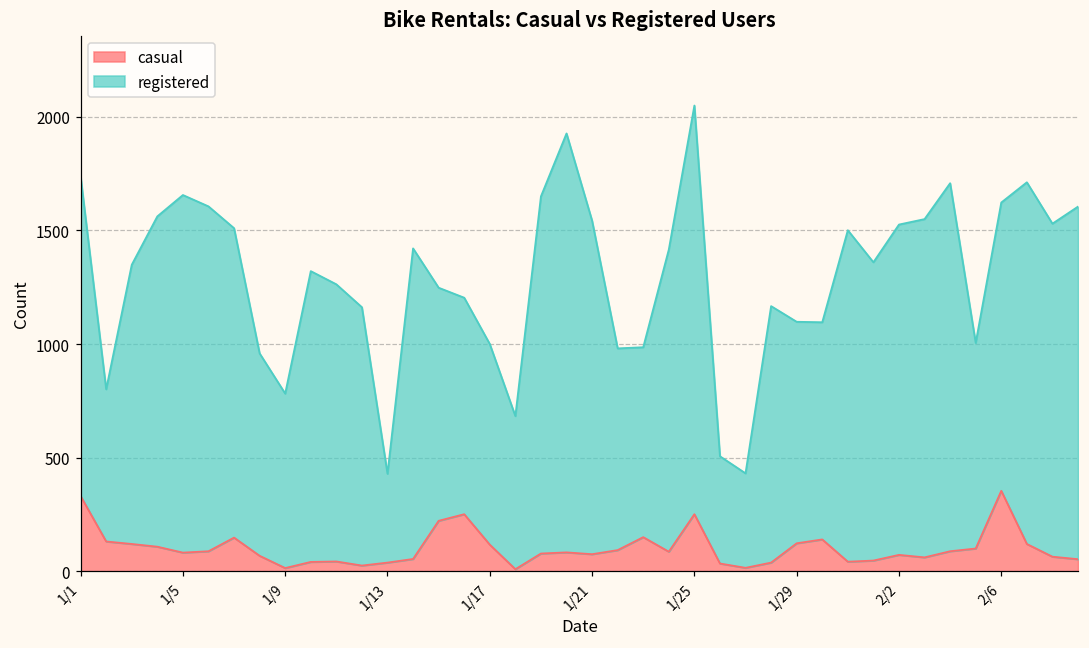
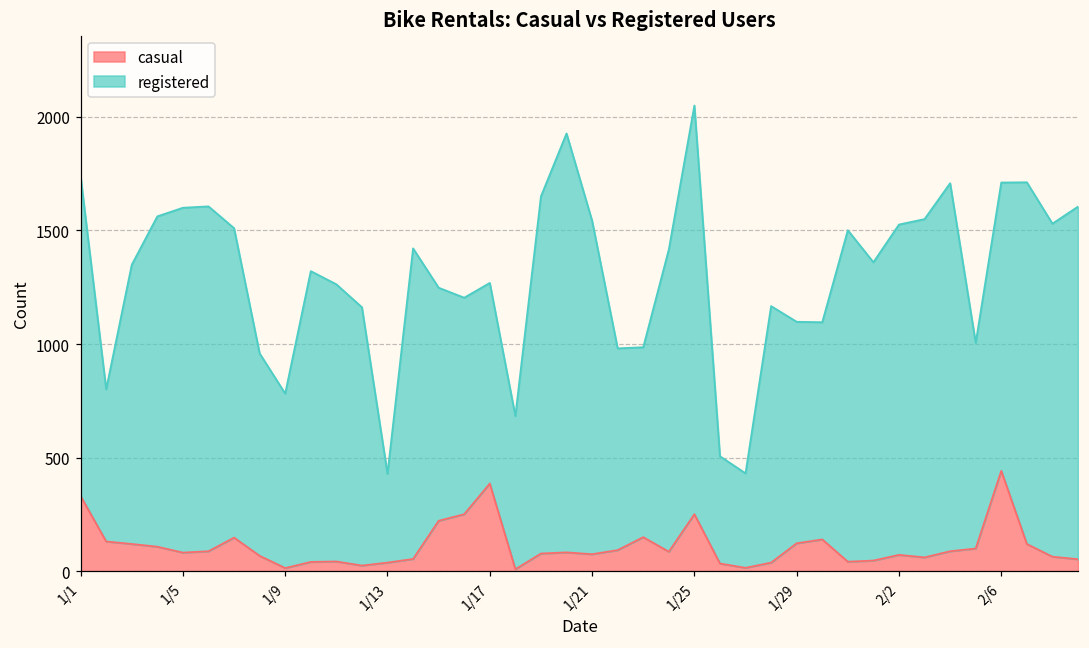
registered, 1/5: 1570 -> 1520
casual, 1/17: 120 -> 390
casual, 2/6: 350 -> 440
